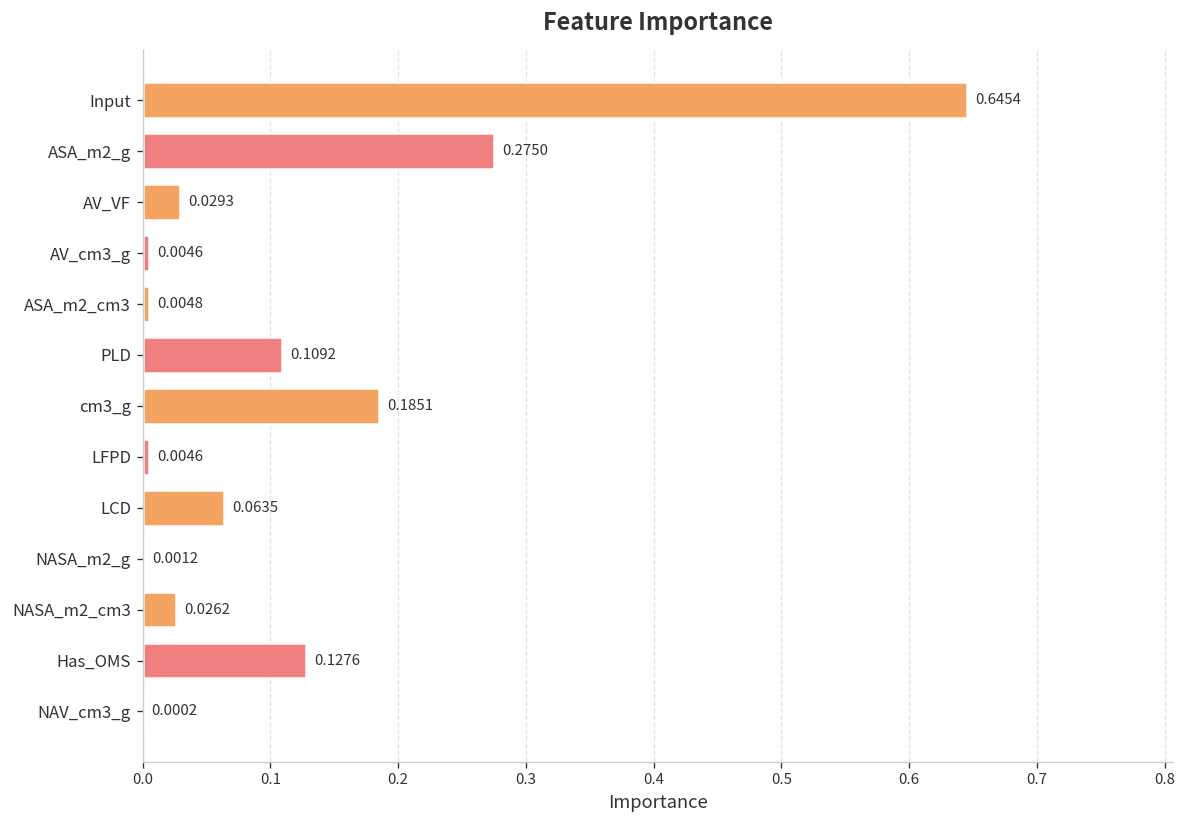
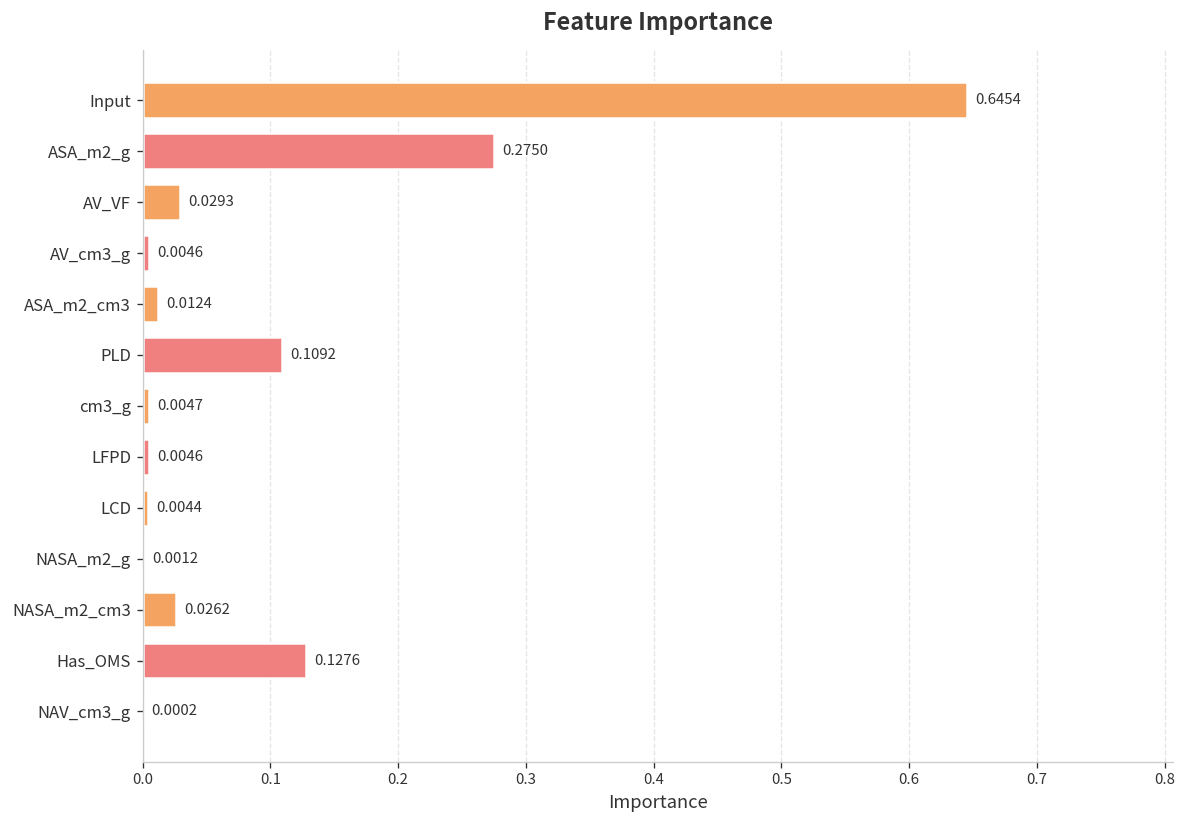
ASA_m2_cm3: 0.0048 -> 0.0124
cm3_g: 0.1851 -> 0.0047
LCD: 0.0635 -> 0.0044
